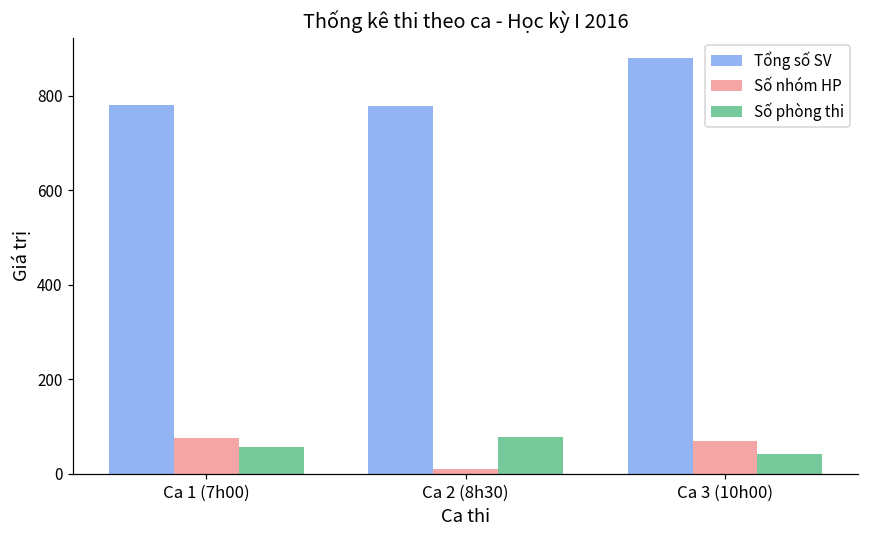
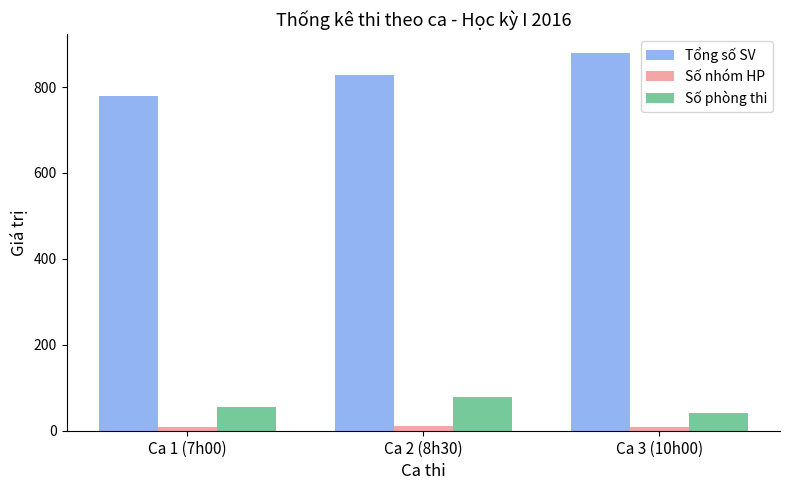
Số nhóm HP, Ca 1 (7h00): 80 -> 10
Tổng số SV, Ca 2 (8h30): 780 -> 830
Số nhóm HP, Ca 3 (10h00): 70 -> 10
